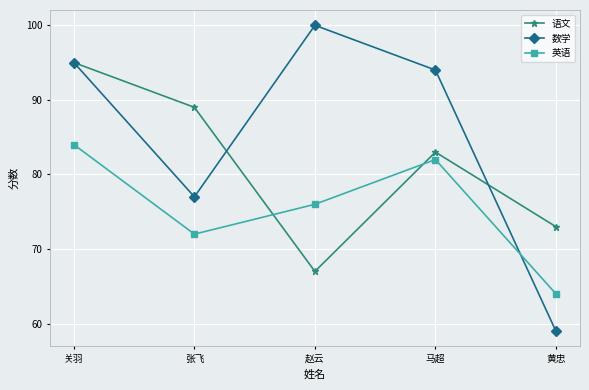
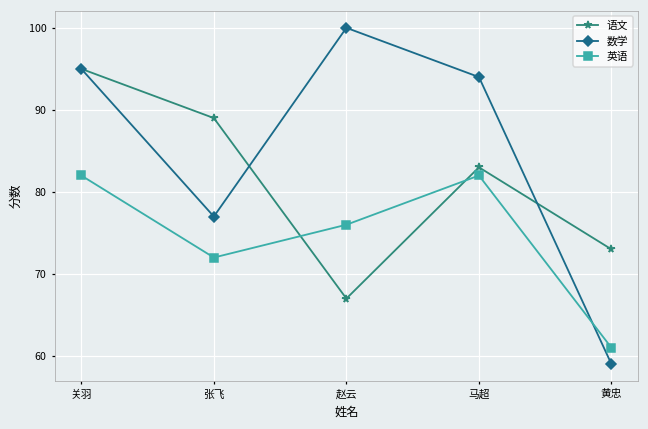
英语, 关羽: 84 -> 82
英语, 黄忠: 64 -> 61
